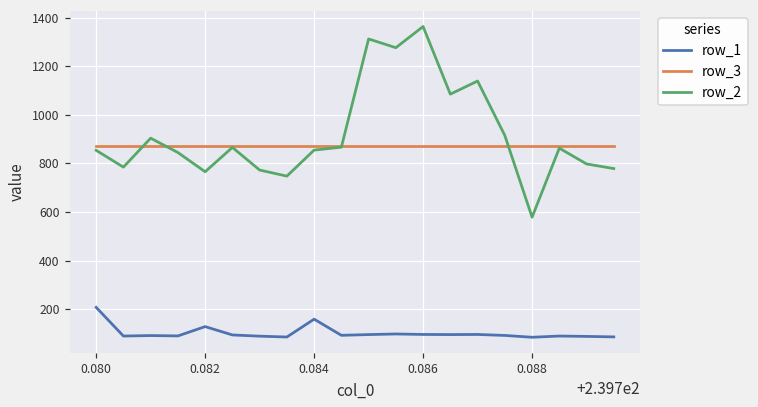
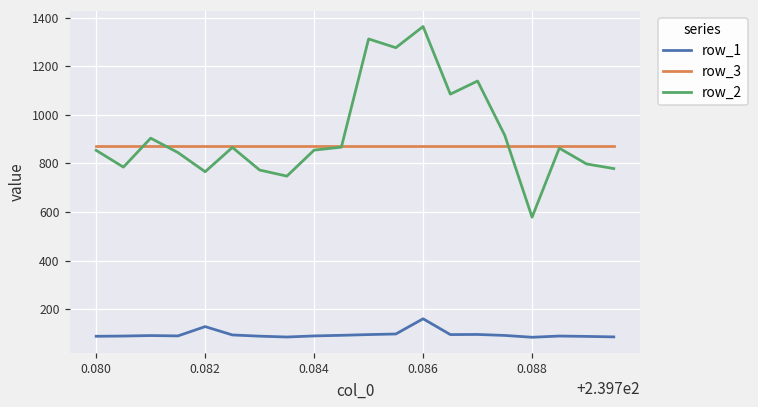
row_1, 0.080: 210 -> 90
row_1, 0.084: 160 -> 90
row_1, 0.086: 100 -> 160
